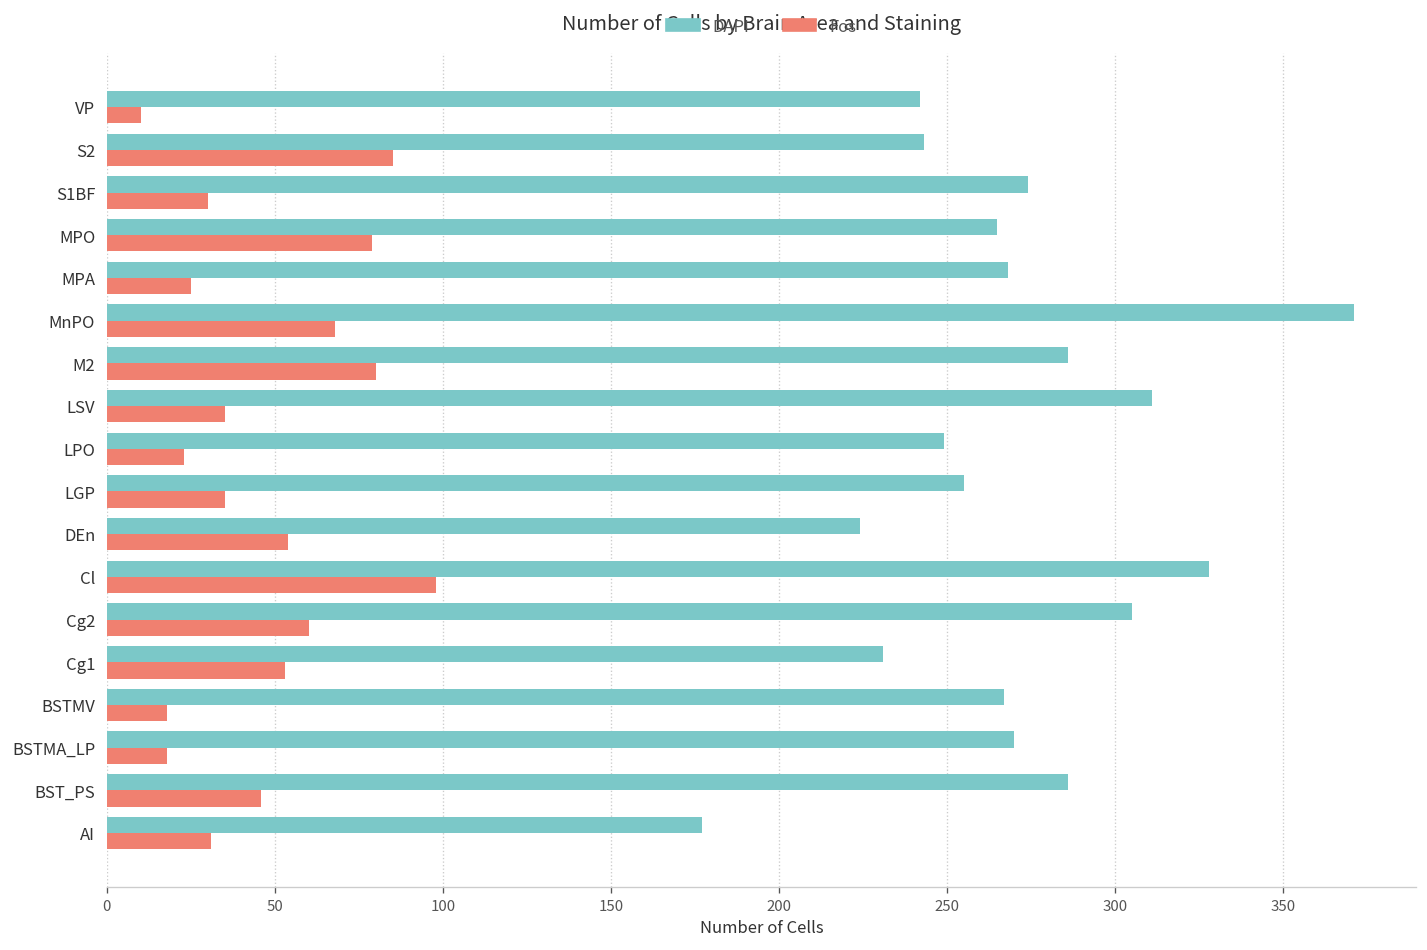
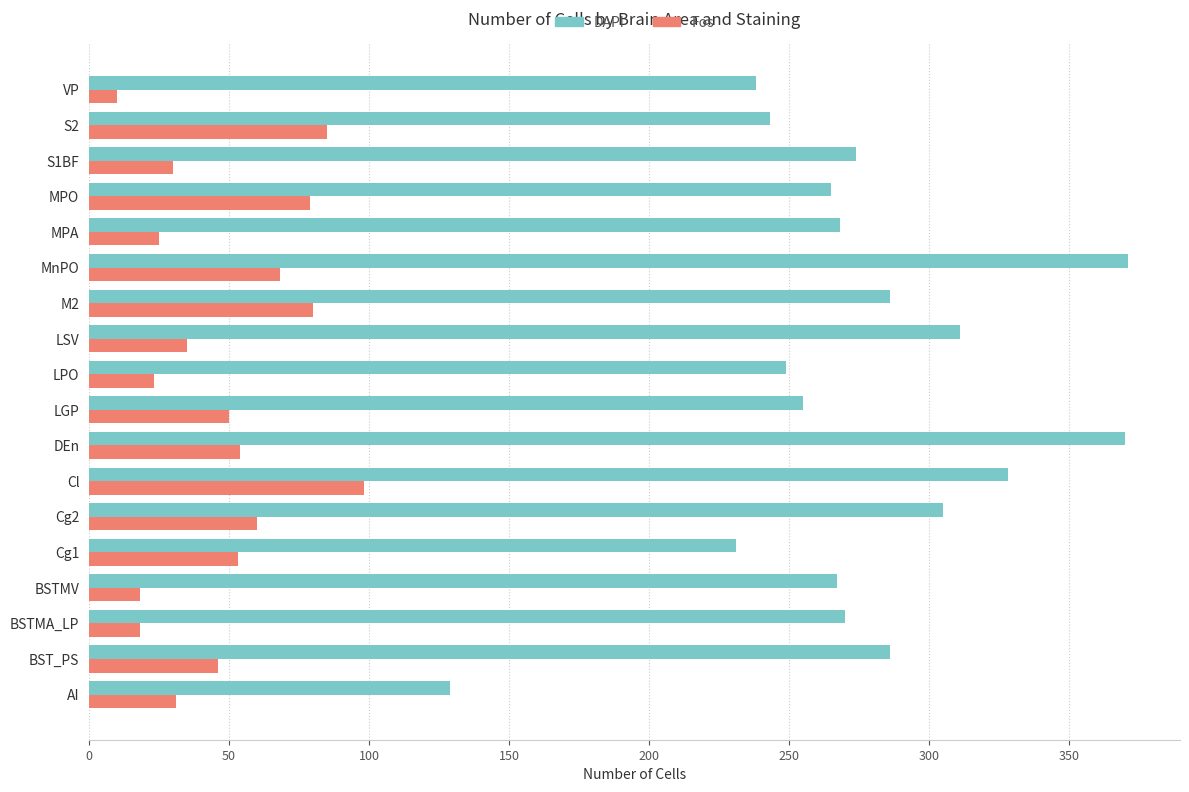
DAPI, VP: 242 -> 238
Fos, LGP: 35 -> 50
DAPI, DEn: 224 -> 370
DAPI, AI: 177 -> 129
